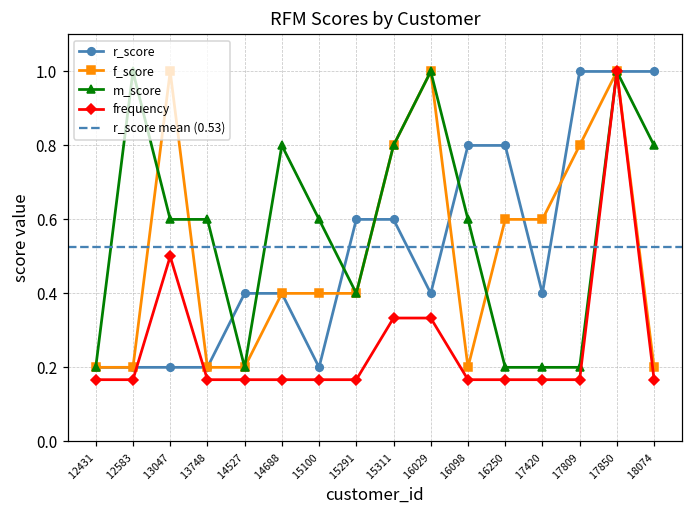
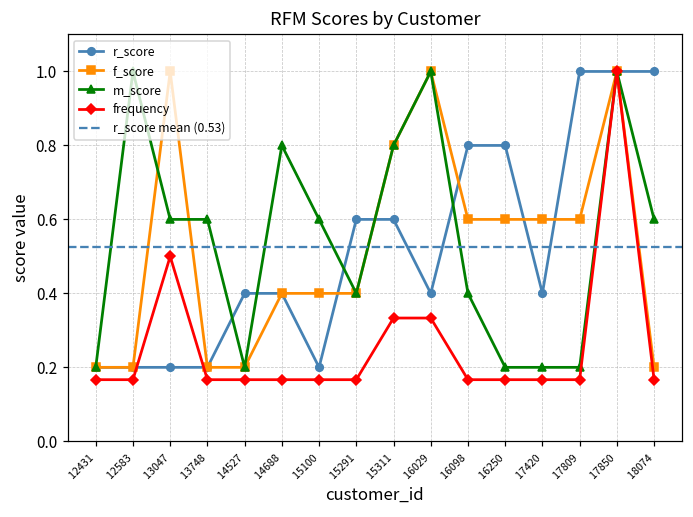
f_score, 16098: 0.20 -> 0.60
m_score, 16098: 0.60 -> 0.40
f_score, 17809: 0.80 -> 0.60
m_score, 18074: 0.80 -> 0.60
